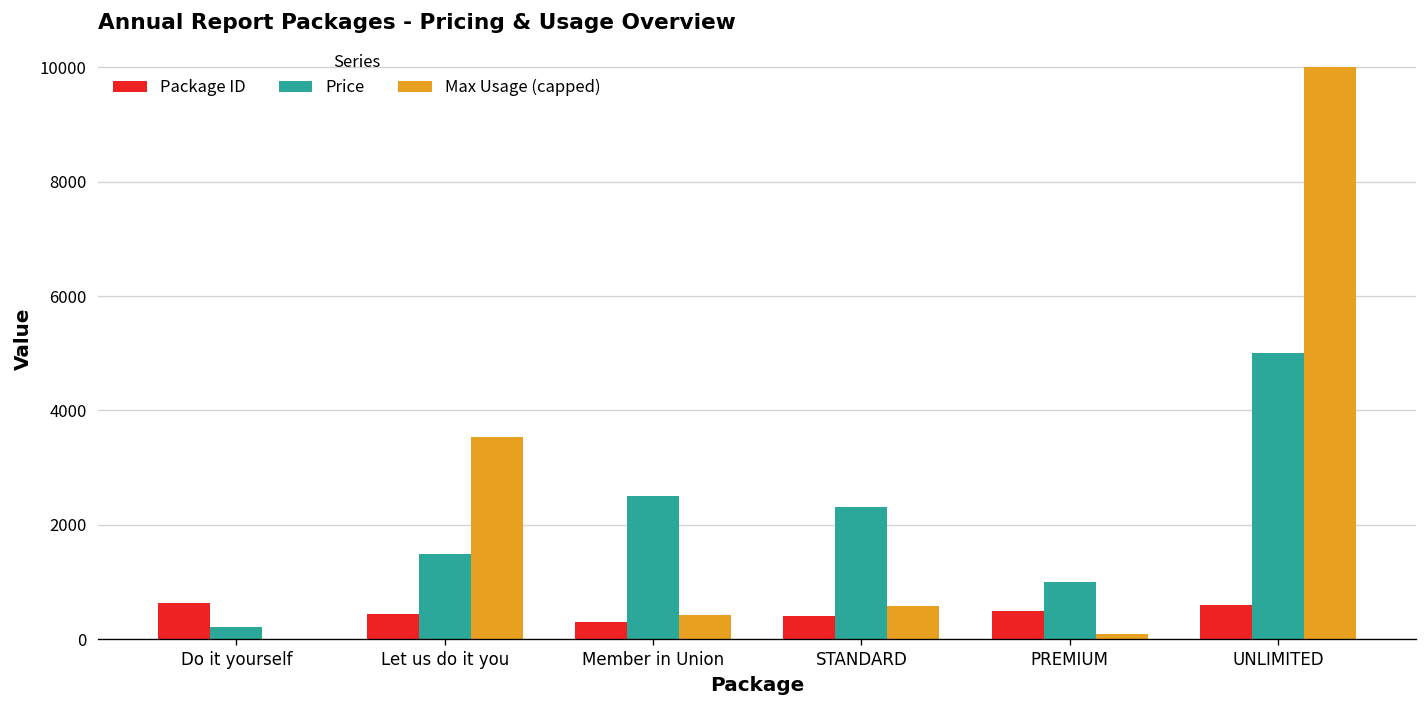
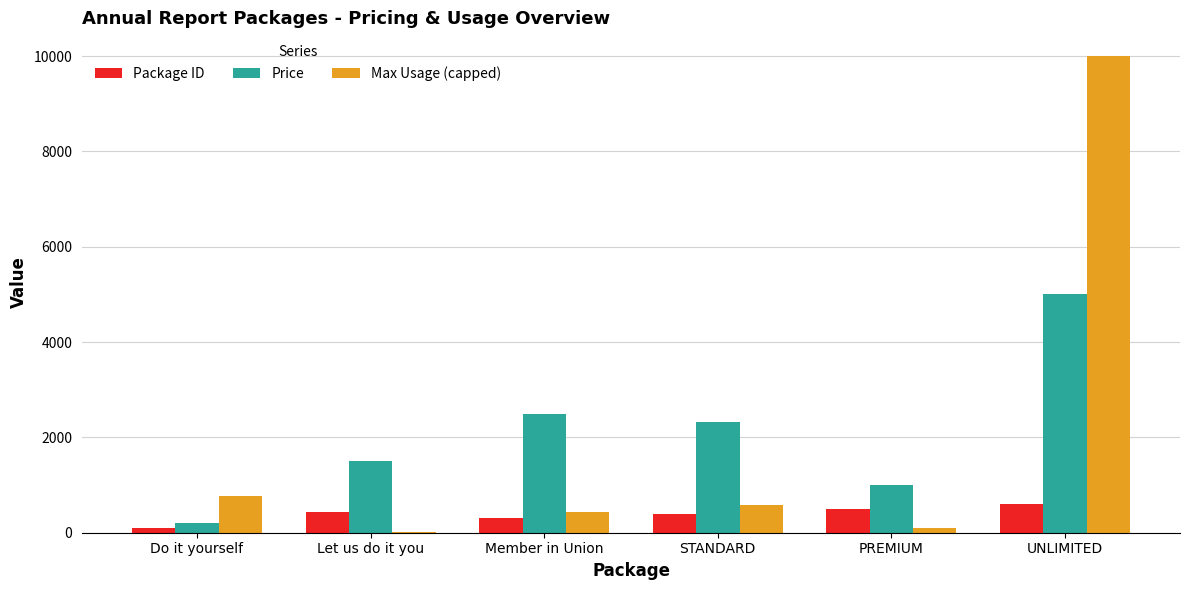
Package ID, Do it yourself: 600 -> 100
Max Usage (capped), Do it yourself: 0 -> 800
Max Usage (capped), Let us do it you: 3500 -> 0
